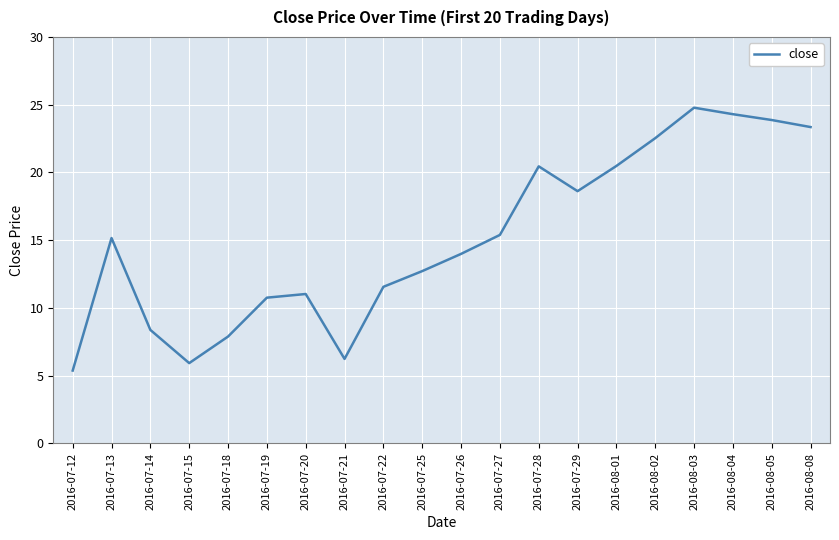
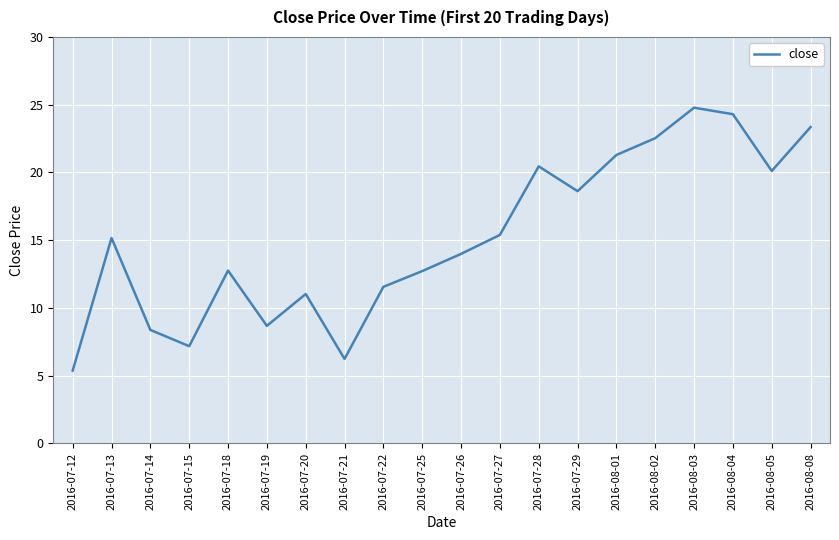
2016-07-15: 5.9 -> 7.2
2016-07-18: 7.9 -> 12.8
2016-07-19: 10.8 -> 8.7
2016-08-01: 20.5 -> 21.3
2016-08-05: 23.9 -> 20.1
